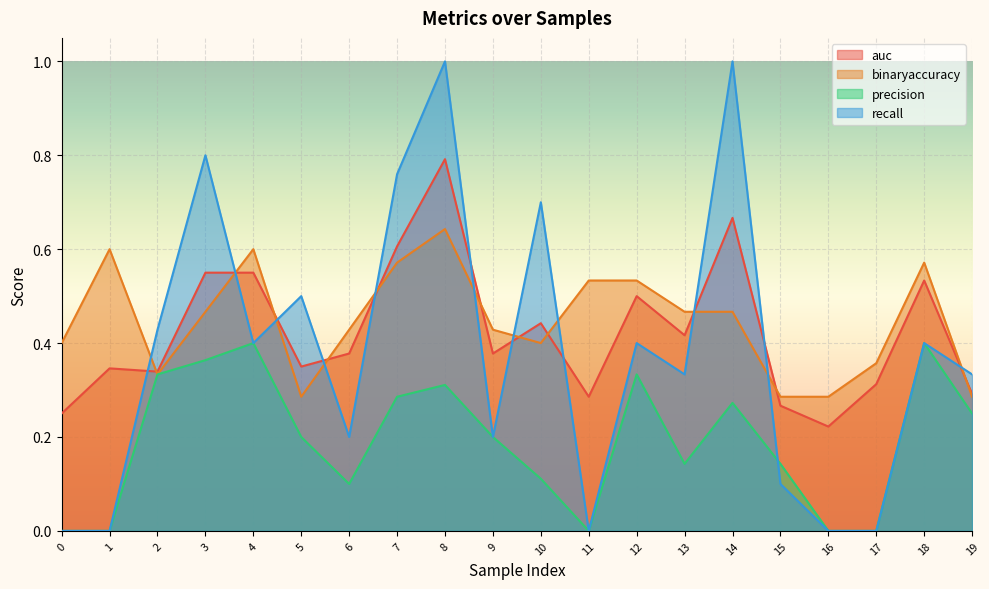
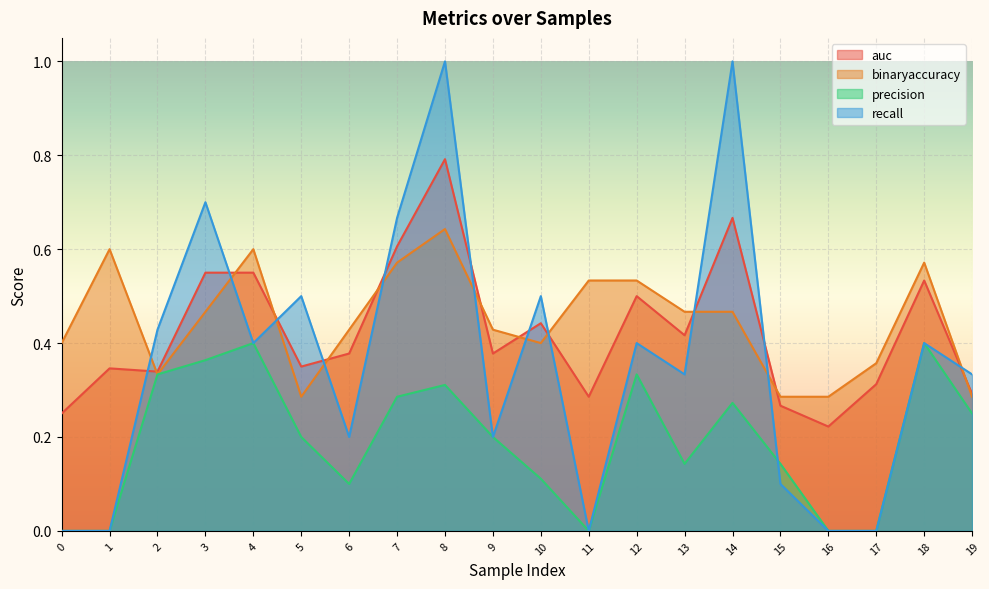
recall, 3: 0.8 -> 0.7
recall, 7: 0.76 -> 0.67
recall, 10: 0.7 -> 0.5
